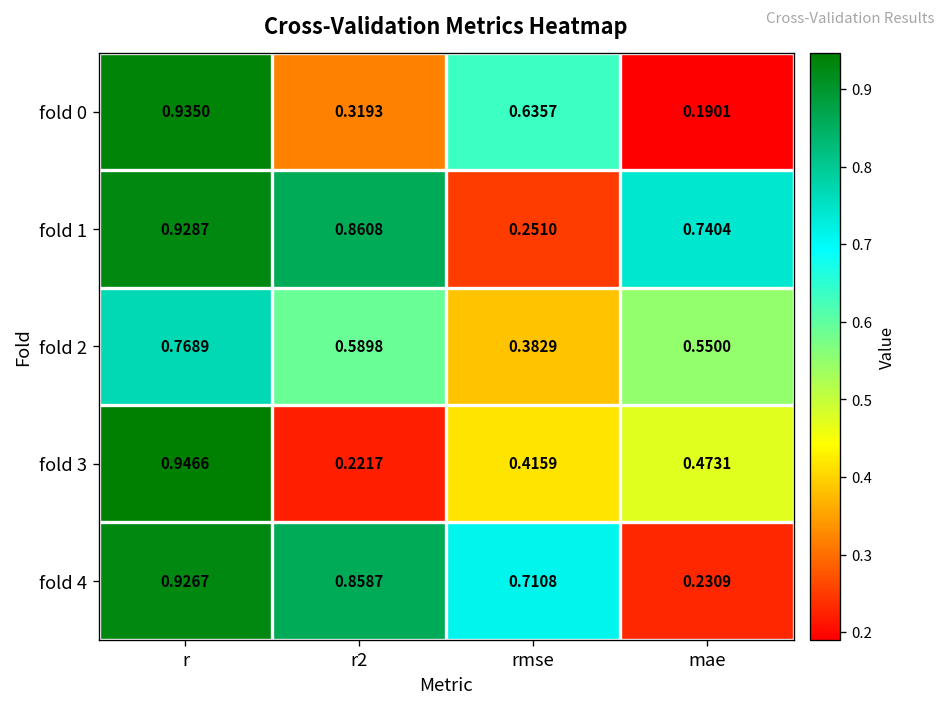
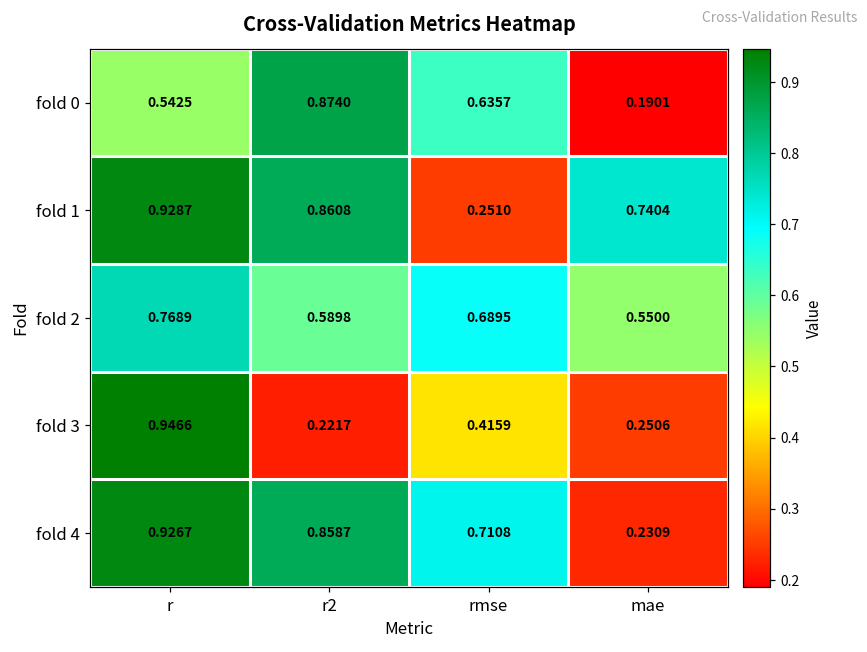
fold 0, r: 0.9350 -> 0.5425
fold 0, r2: 0.3193 -> 0.8740
fold 2, rmse: 0.3829 -> 0.6895
fold 3, mae: 0.4731 -> 0.2506
